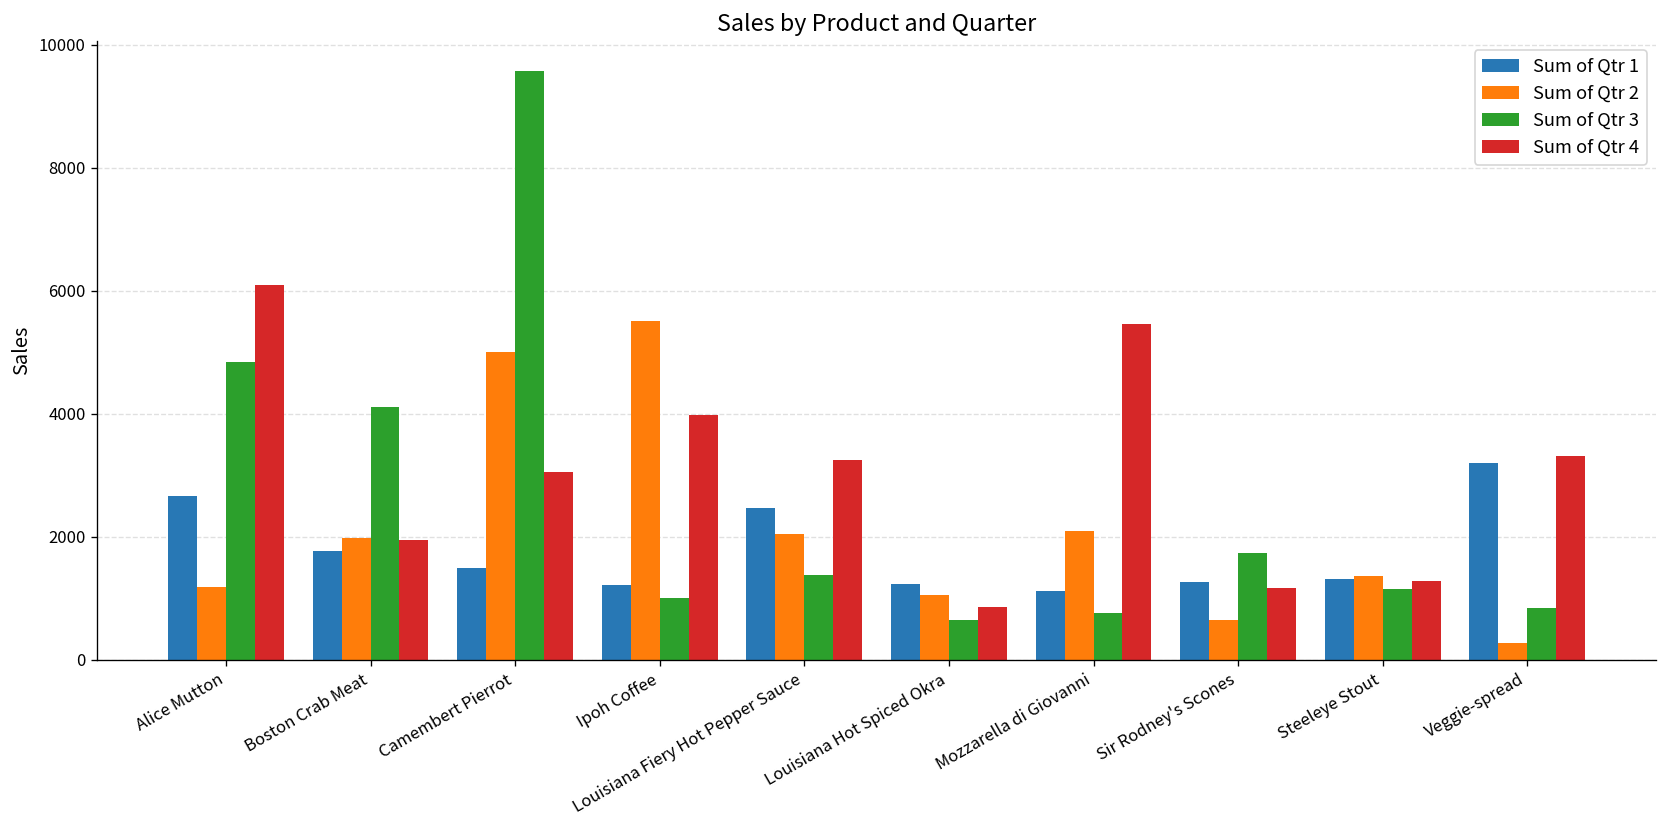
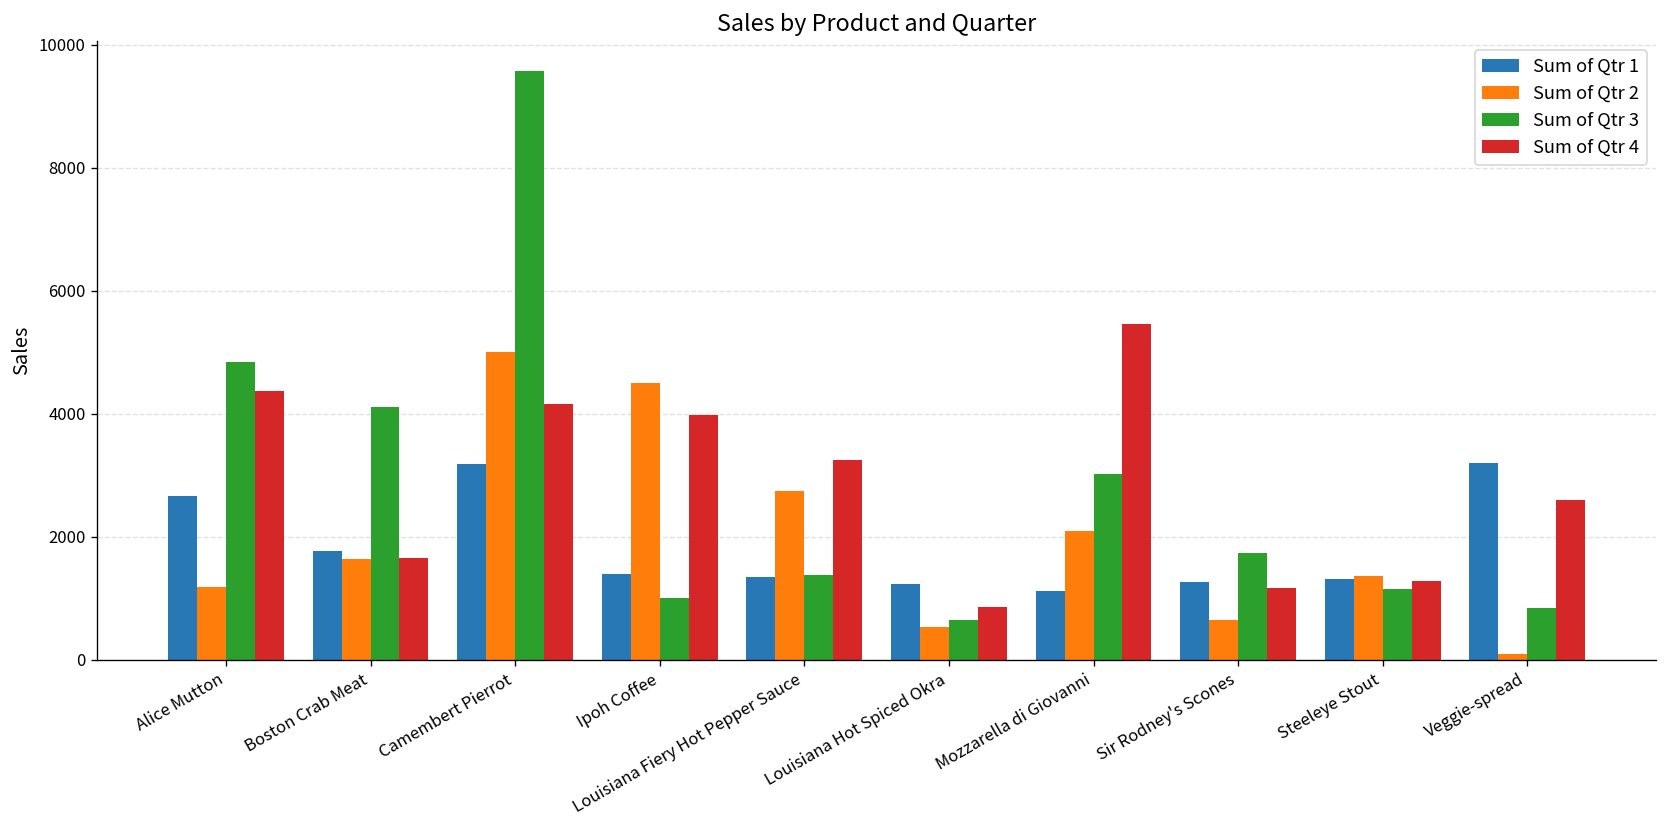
Sum of Qtr 4, Alice Mutton: 6100 -> 4400
Sum of Qtr 2, Boston Crab Meat: 2000 -> 1600
Sum of Qtr 4, Boston Crab Meat: 1900 -> 1700
Sum of Qtr 1, Camembert Pierrot: 1500 -> 3200
Sum of Qtr 4, Camembert Pierrot: 3100 -> 4200
Sum of Qtr 1, Ipoh Coffee: 1200 -> 1400
Sum of Qtr 2, Ipoh Coffee: 5500 -> 4500
Sum of Qtr 1, Louisiana Fiery Hot Pepper Sauce: 2500 -> 1300
Sum of Qtr 2, Louisiana Fiery Hot Pepper Sauce: 2000 -> 2800
Sum of Qtr 2, Louisiana Hot Spiced Okra: 1000 -> 500
Sum of Qtr 3, Mozzarella di Giovanni: 800 -> 3000
Sum of Qtr 2, Veggie-spread: 300 -> 100
Sum of Qtr 4, Veggie-spread: 3300 -> 2600
